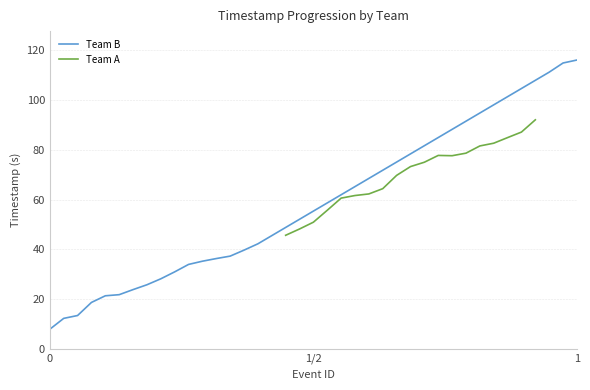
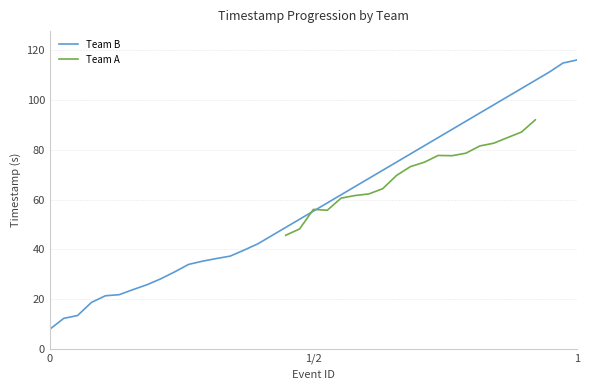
Team A, 1/2: 51 -> 56
